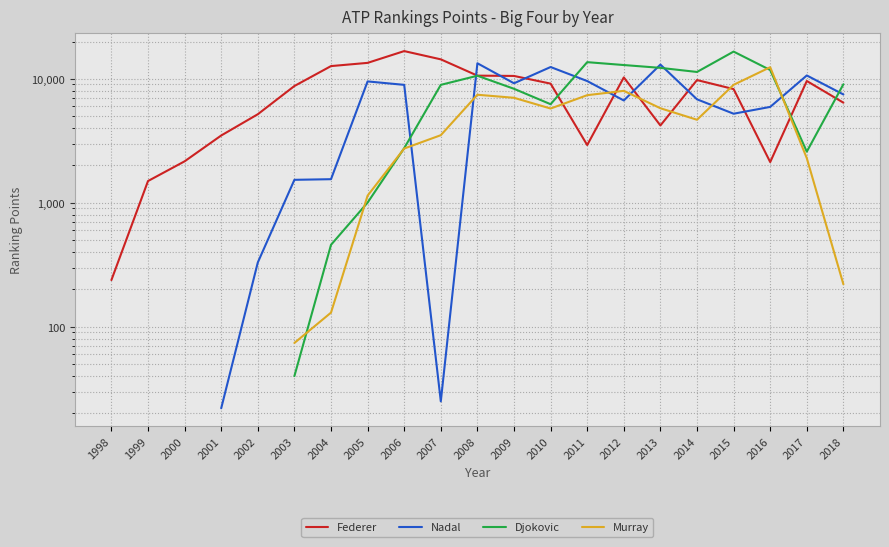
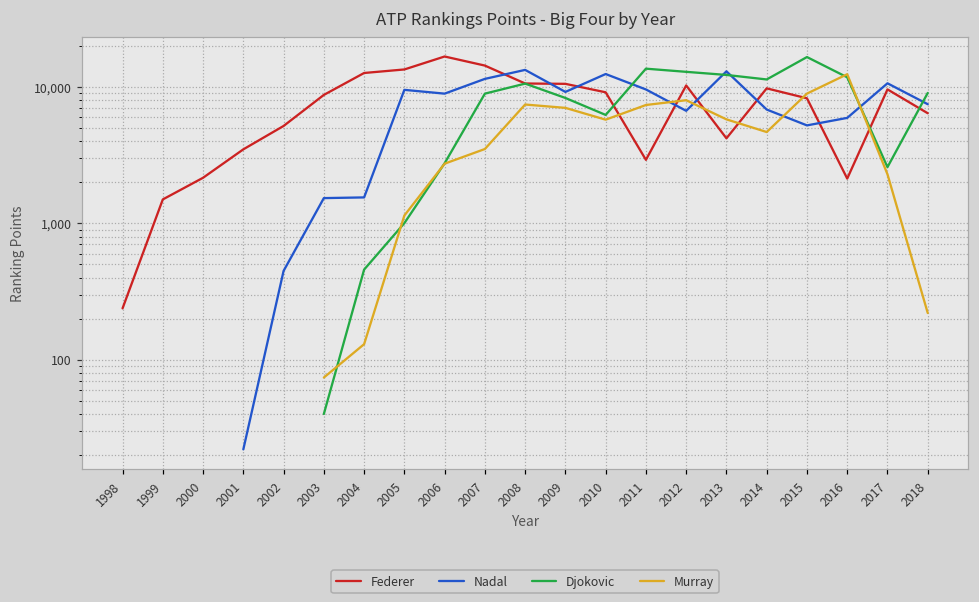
Nadal, 2002: 330 -> 450
Nadal, 2007: 25 -> 11,000
